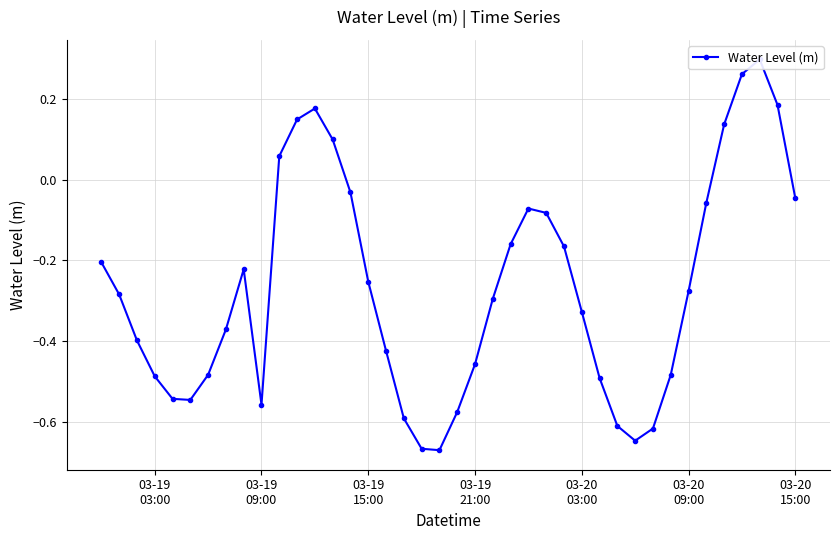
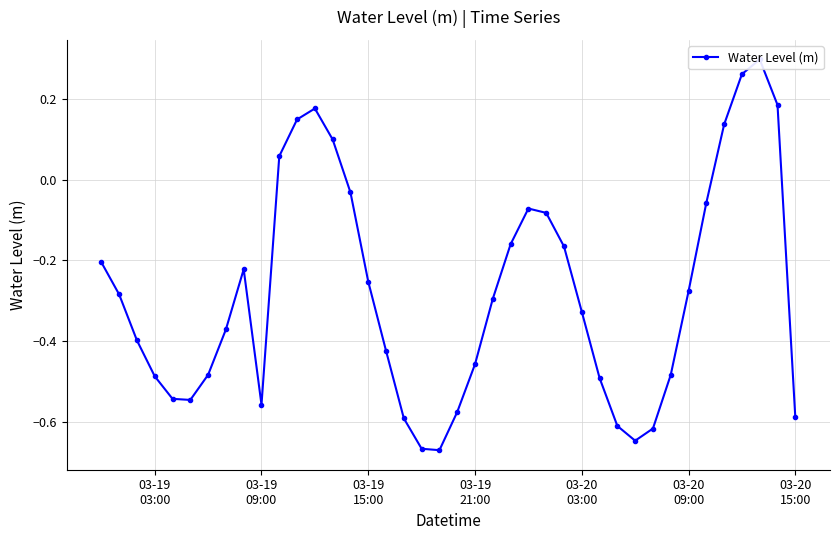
03-20 15:00: -0.05 -> -0.59
